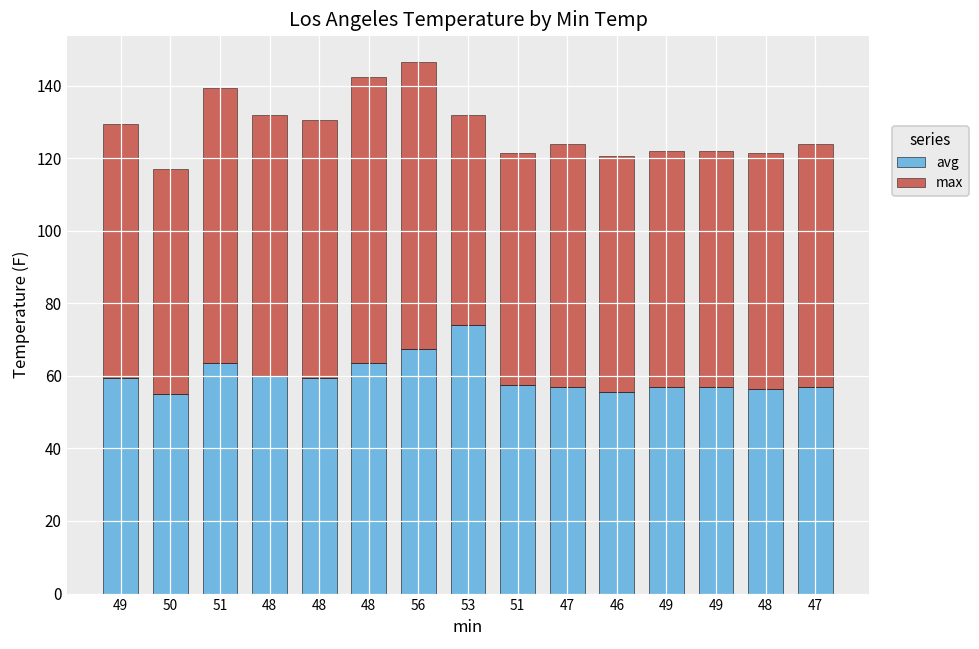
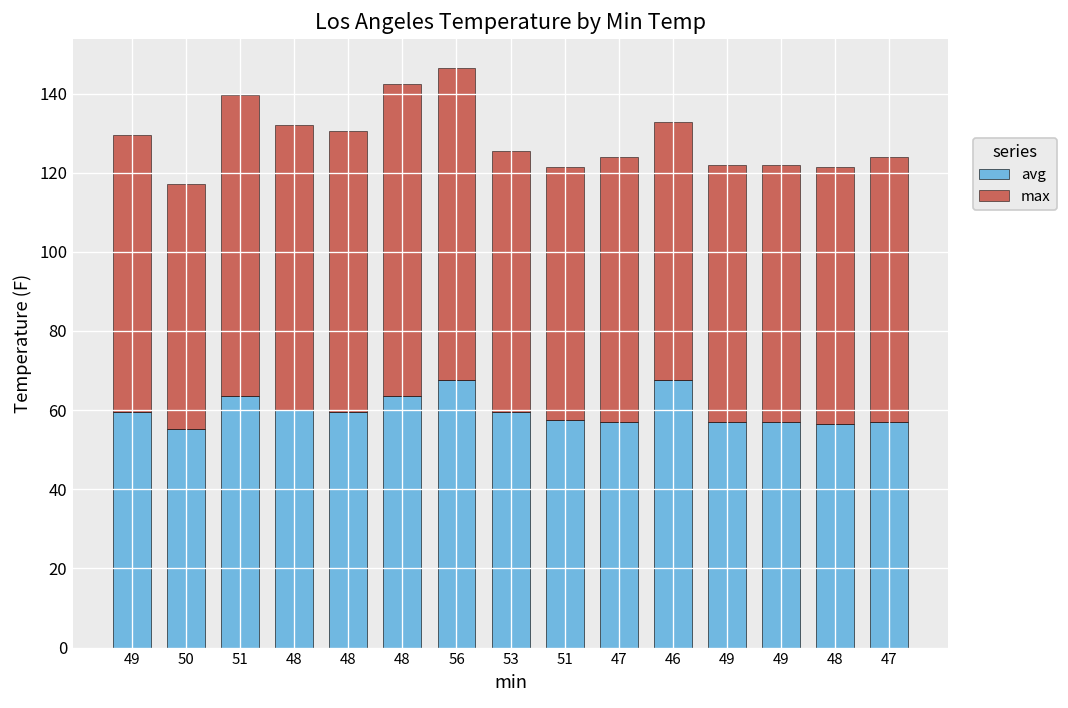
avg, 53: 74 -> 60
max, 53: 58 -> 66
avg, 46: 56 -> 68
